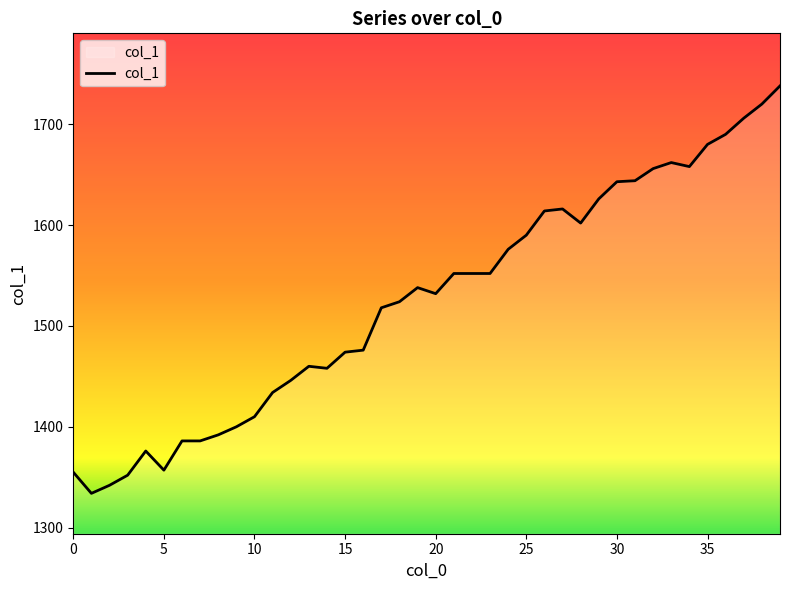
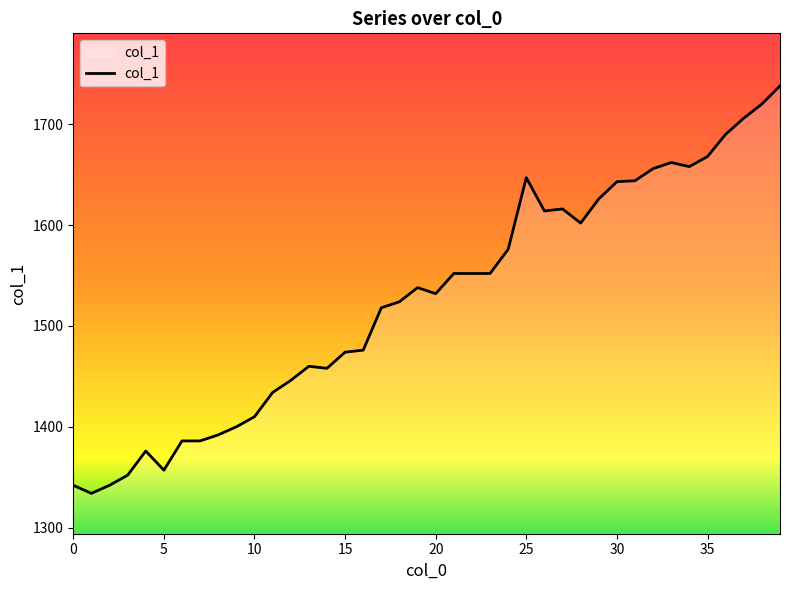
0: 1355 -> 1342
25: 1590 -> 1647
35: 1680 -> 1668
